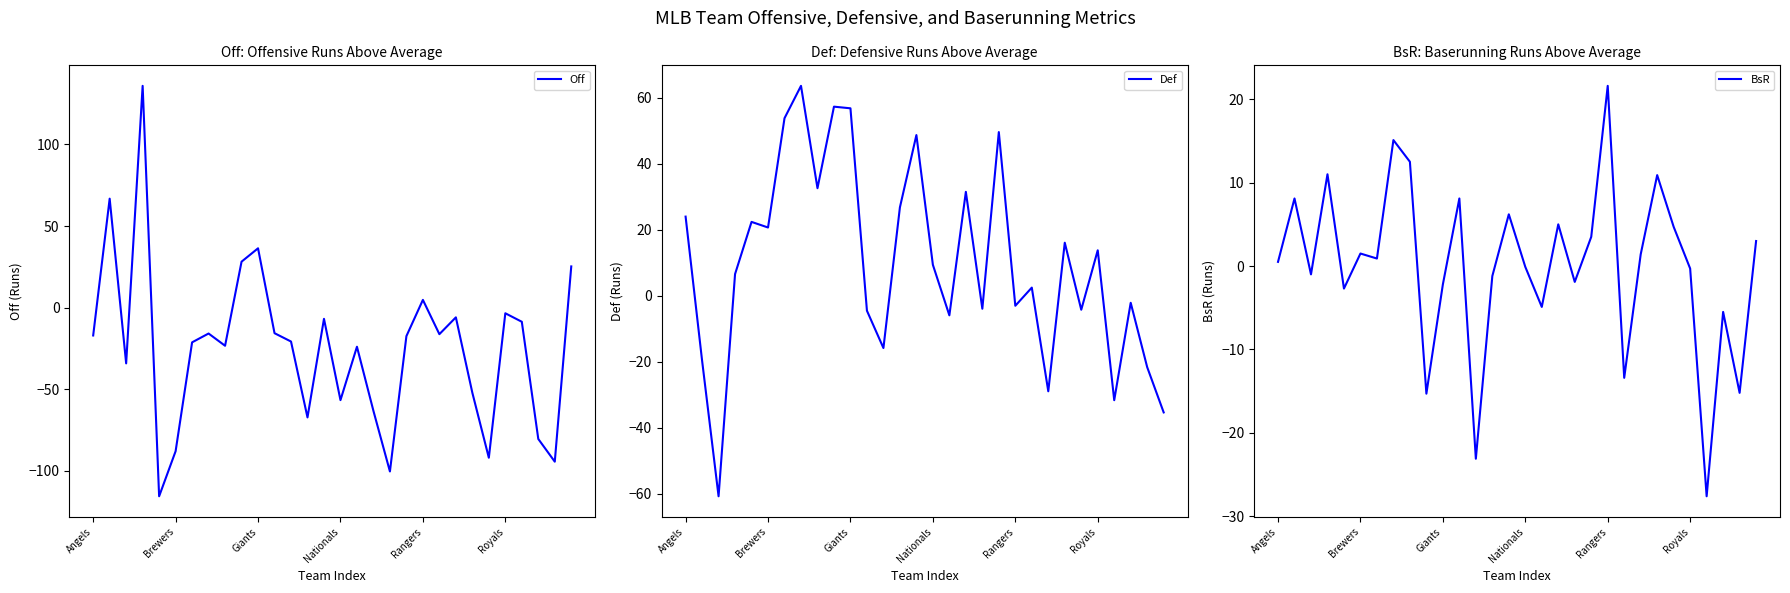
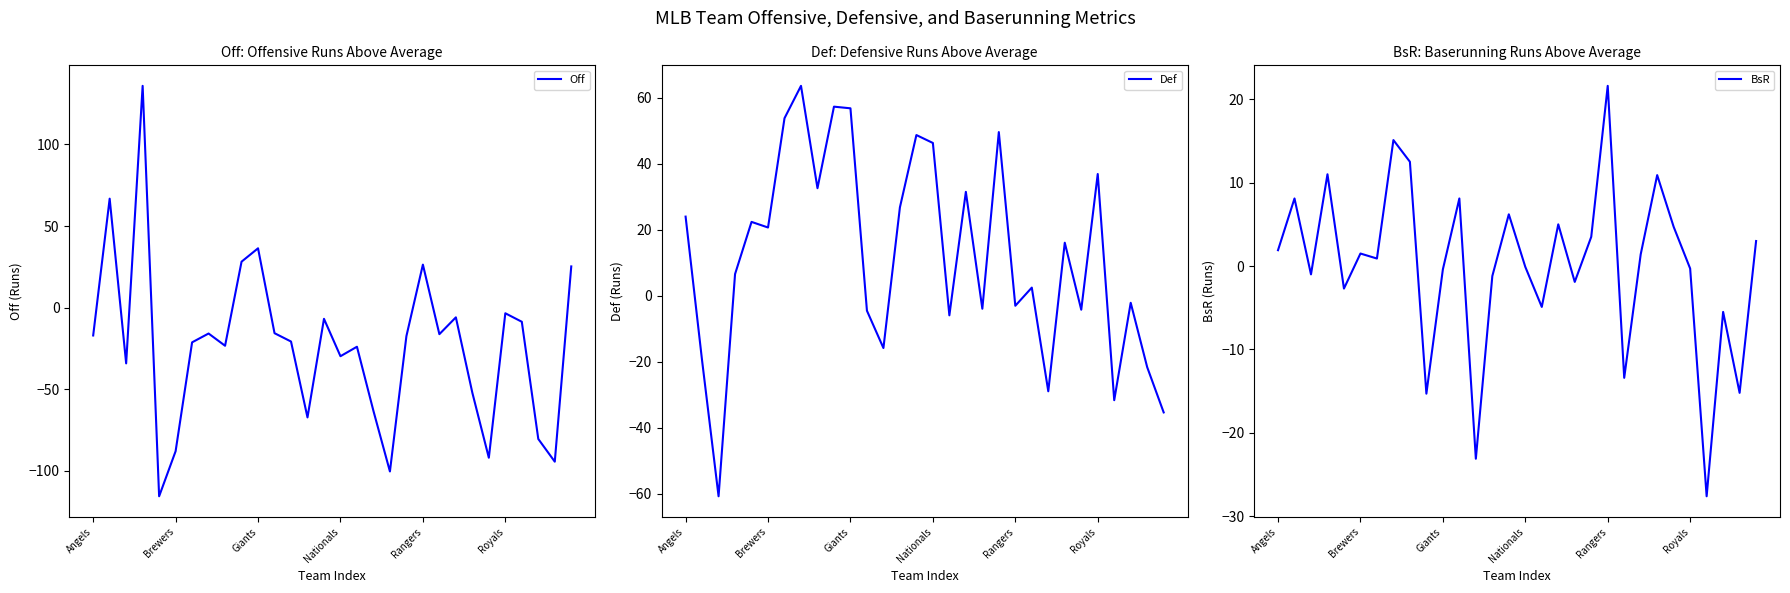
Off: Offensive Runs Above Average, Nationals: -57 -> -30
Off: Offensive Runs Above Average, Rangers: 5 -> 26
Def: Defensive Runs Above Average, Nationals: 9 -> 46
Def: Defensive Runs Above Average, Royals: 14 -> 37
BsR: Baserunning Runs Above Average, Angels: 1 -> 2
BsR: Baserunning Runs Above Average, Giants: -2 -> 0
